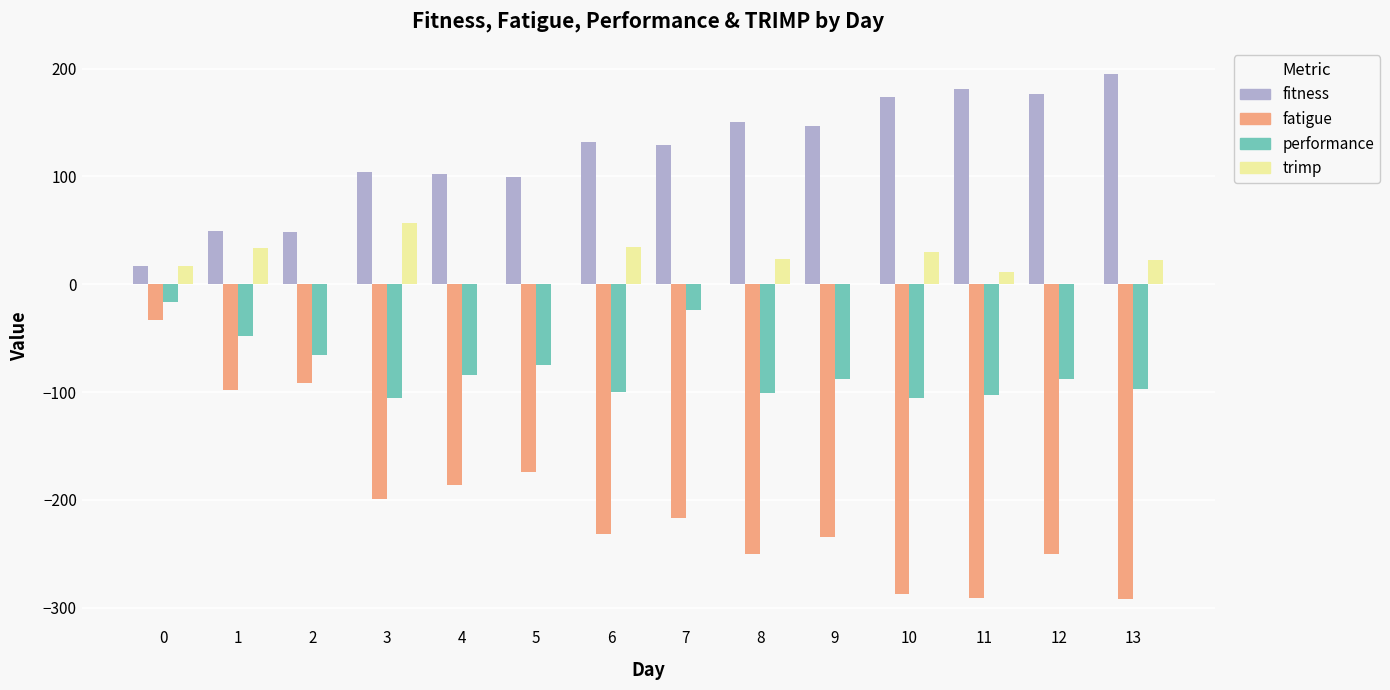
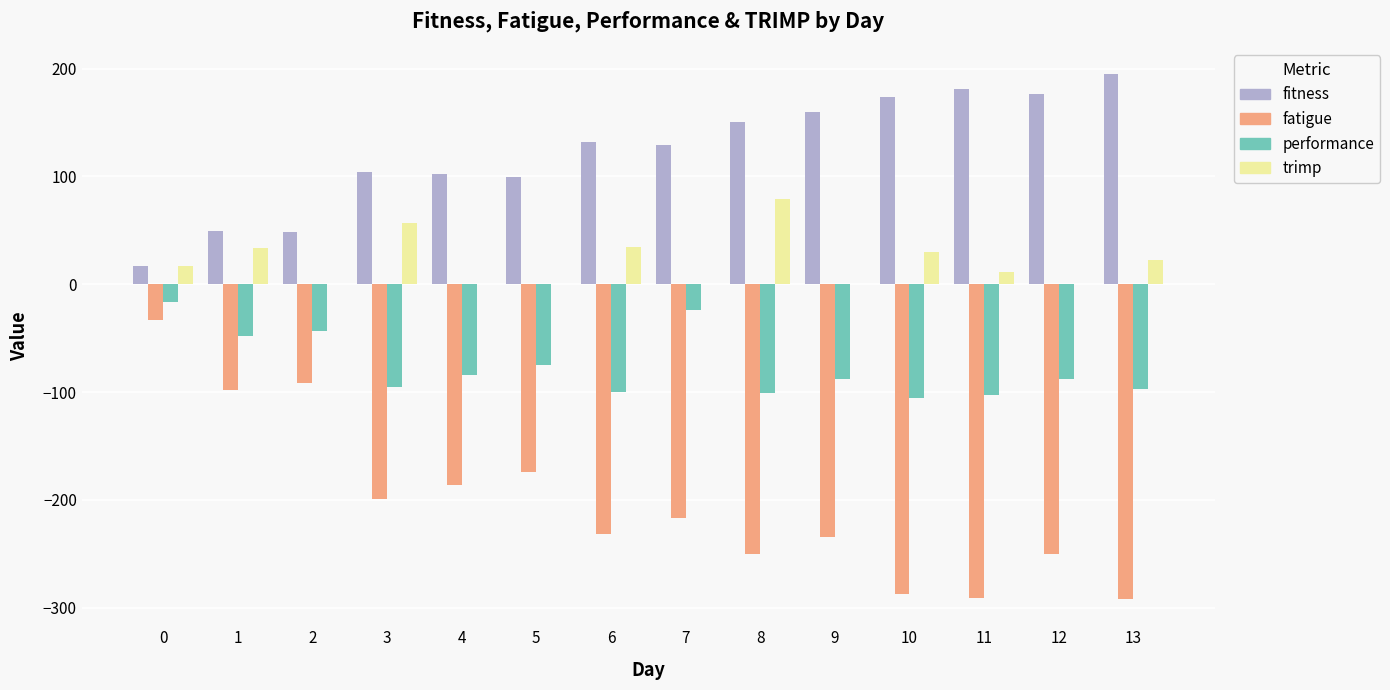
performance, 2: -66 -> -43
performance, 3: -106 -> -95
trimp, 8: 24 -> 79
fitness, 9: 147 -> 160
